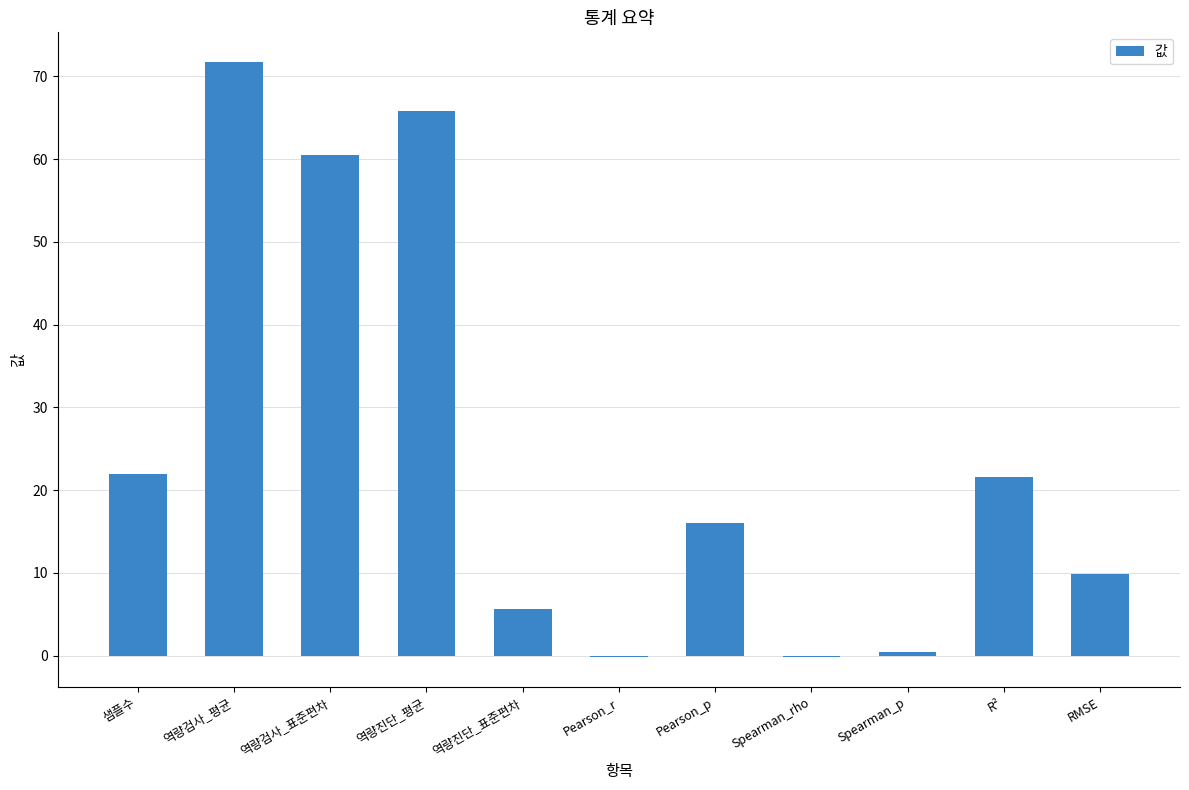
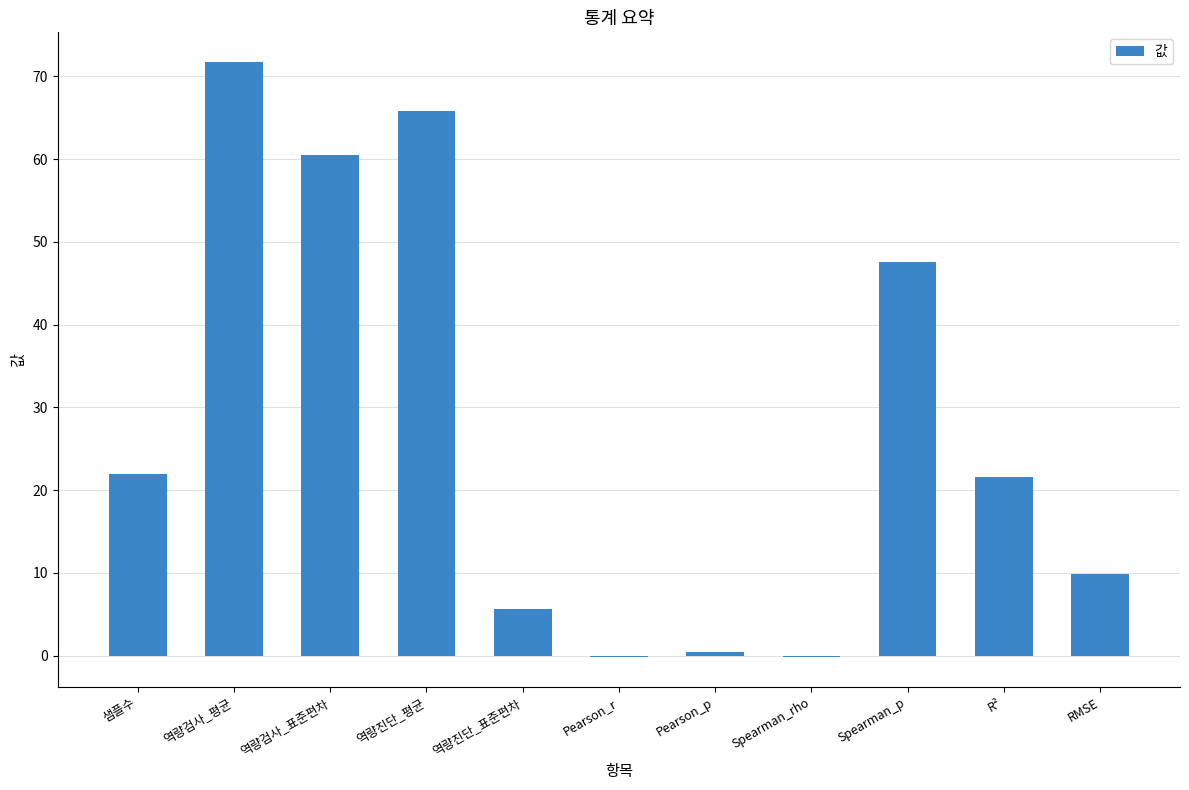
Pearson_p: 16 -> 0
Spearman_p: 0 -> 48
